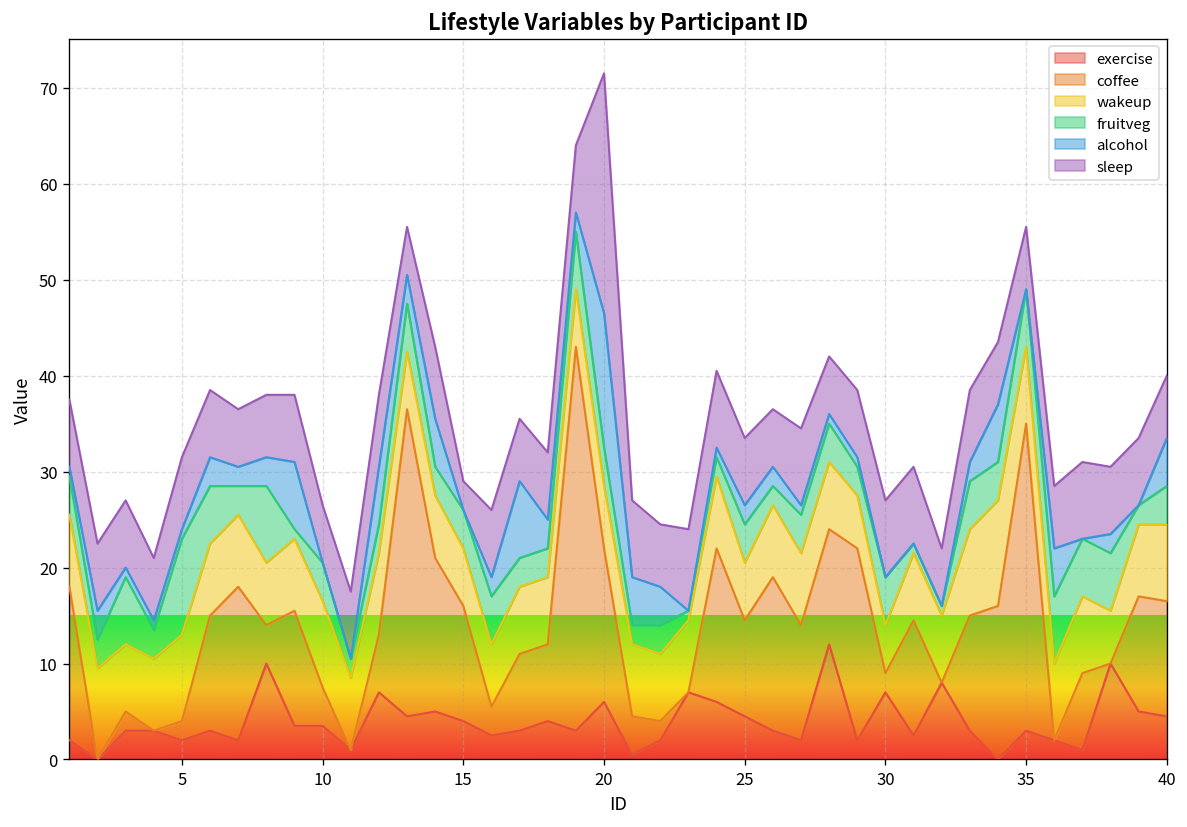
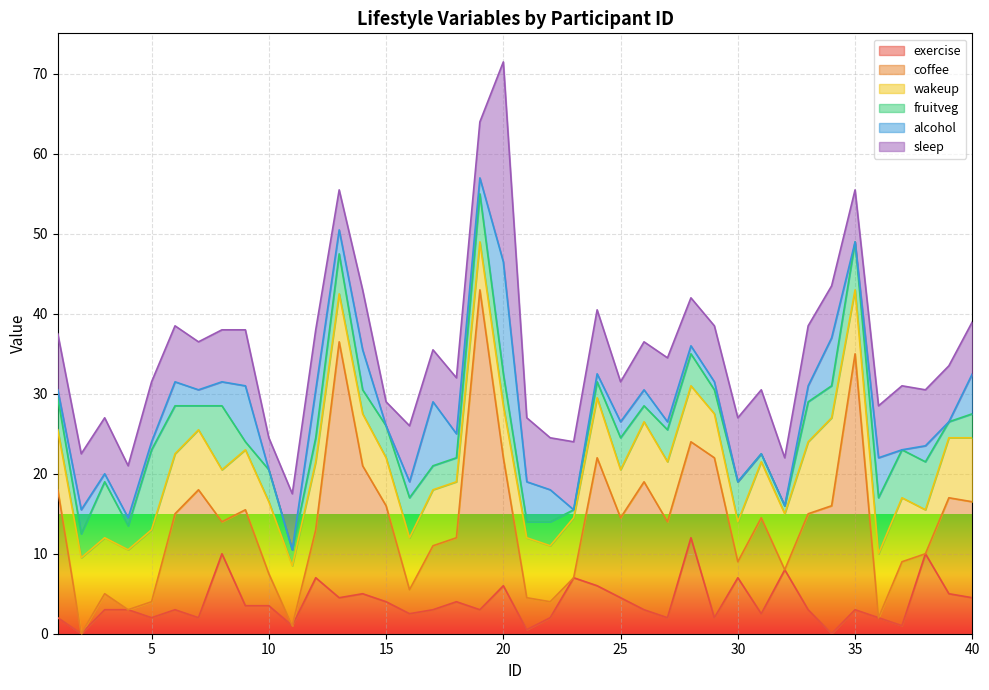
sleep, 10: 6 -> 4
sleep, 25: 7 -> 5
fruitveg, 40: 4 -> 3
